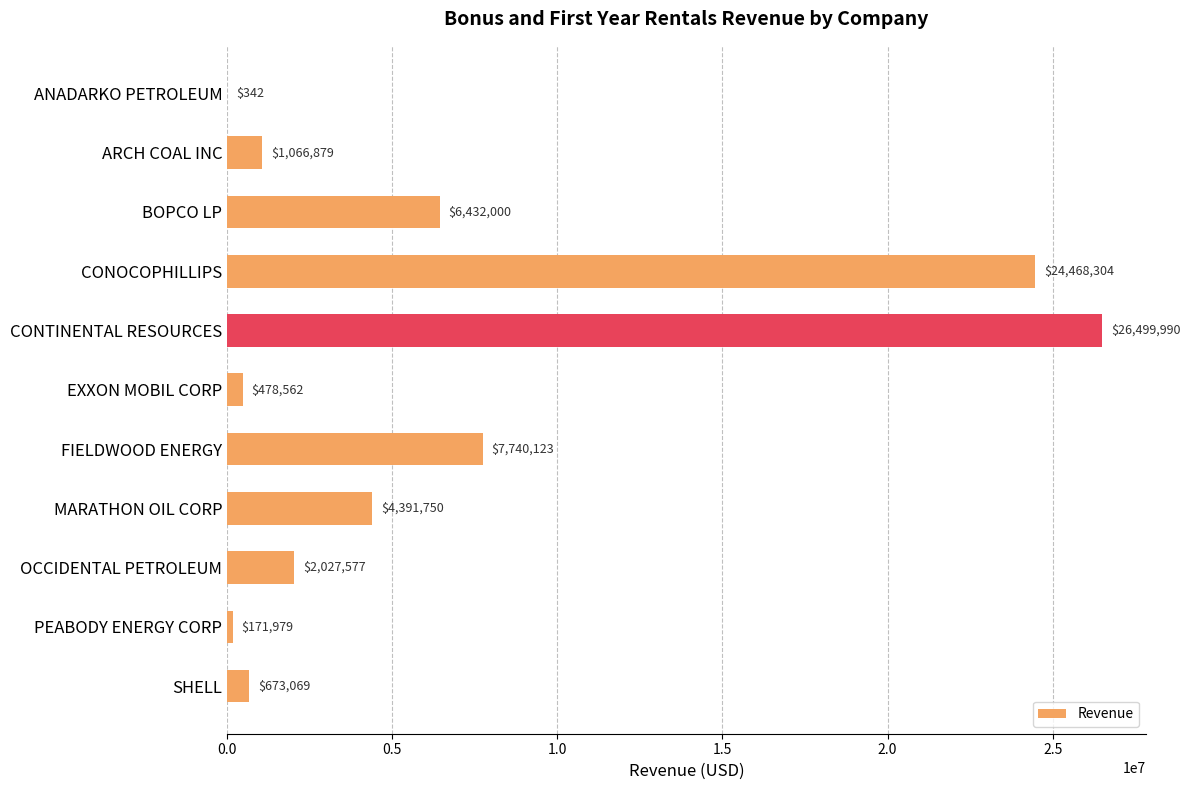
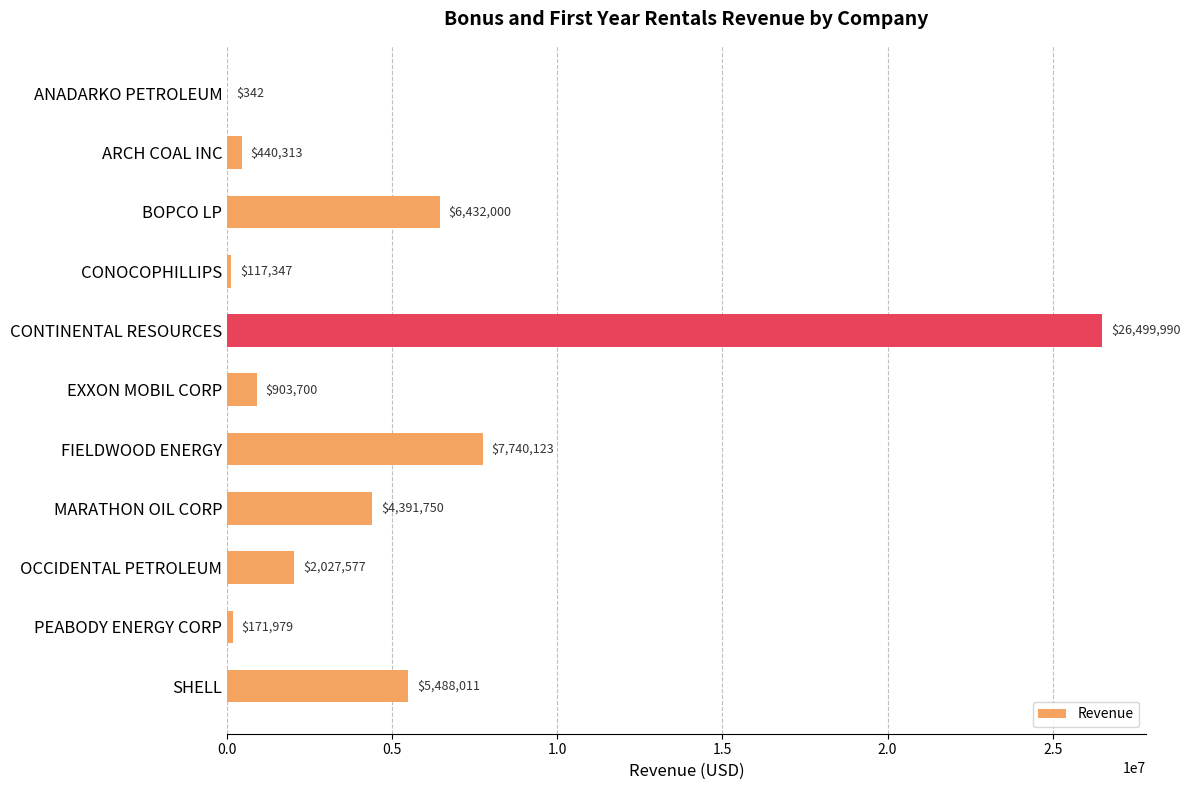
ARCH COAL INC: $1,066,879 -> $440,313
CONOCOPHILLIPS: $24,468,304 -> $117,347
EXXON MOBIL CORP: $478,562 -> $903,700
SHELL: $673,069 -> $5,488,011
